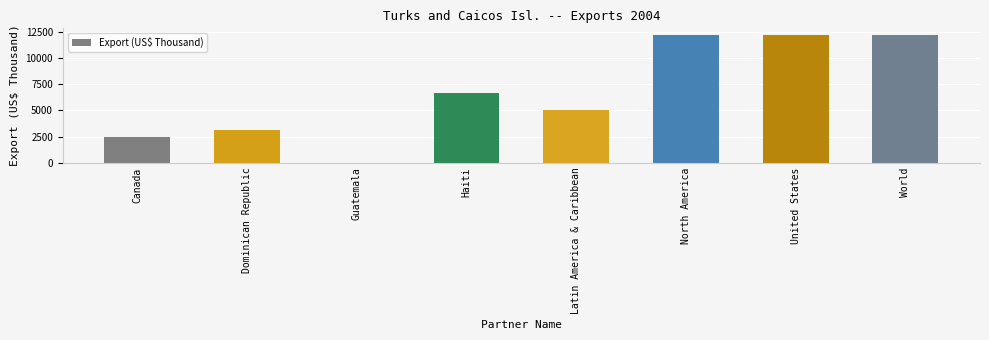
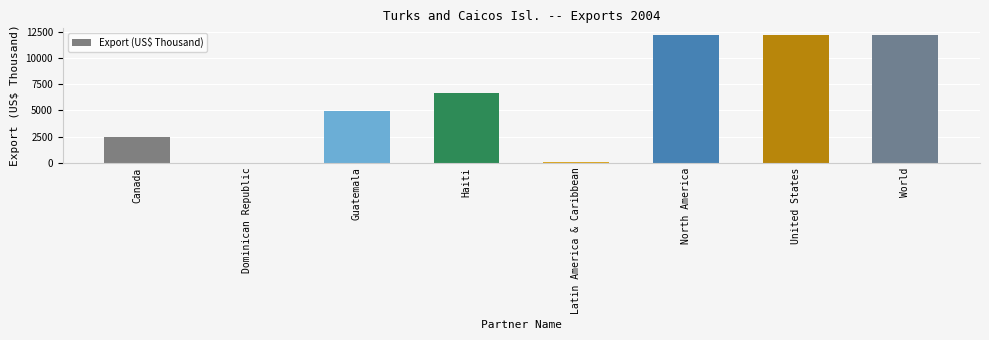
Dominican Republic: 3100 -> 0
Guatemala: 0 -> 4900
Latin America & Caribbean: 5000 -> 0
